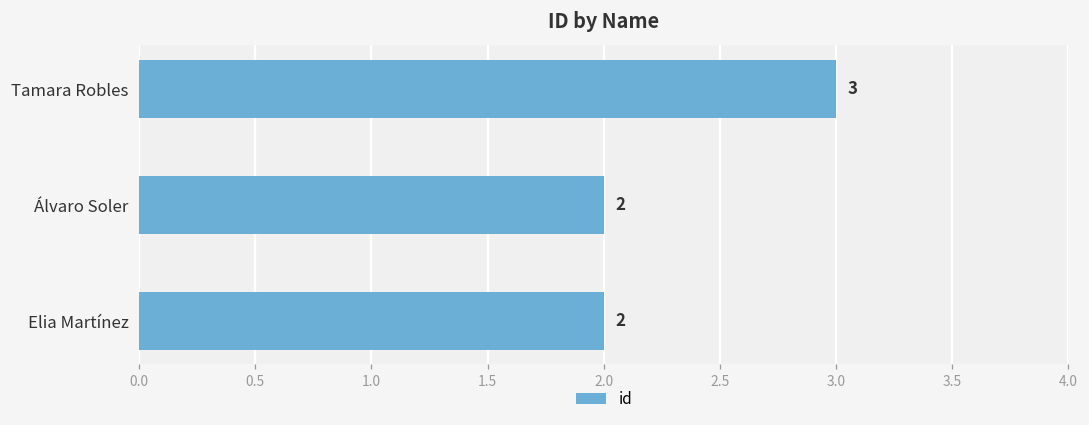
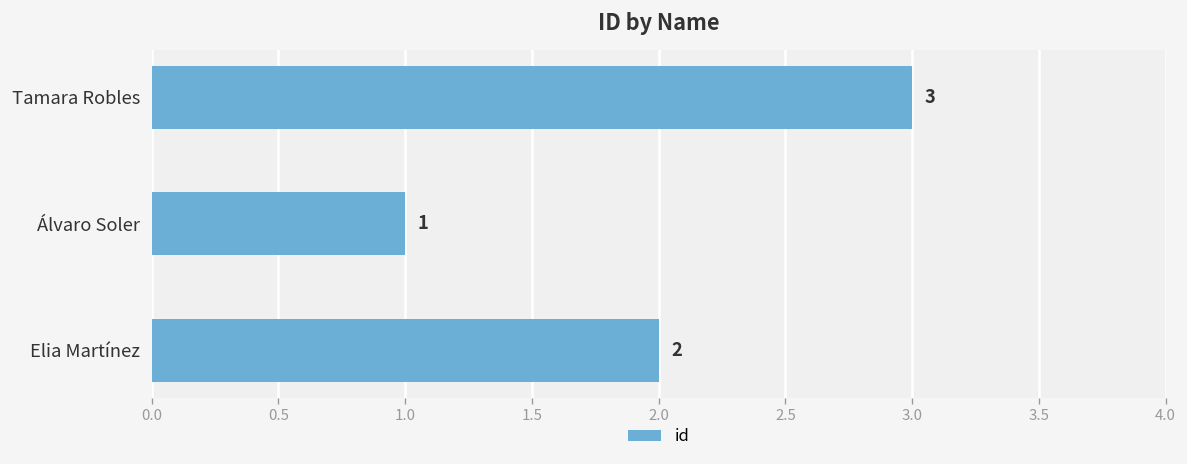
Álvaro Soler: 2 -> 1
